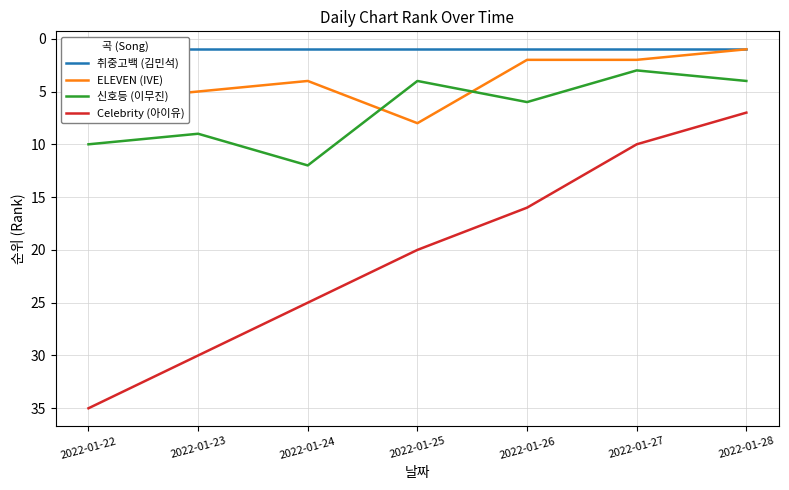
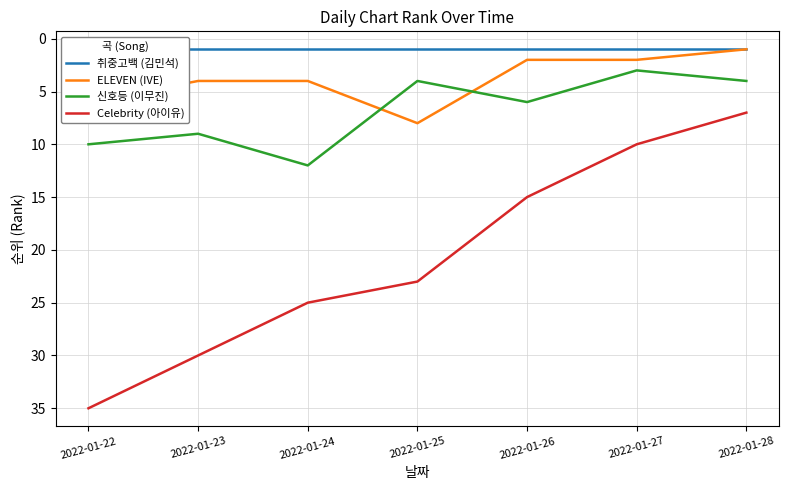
ELEVEN (IVE), 2022-01-23: 5 -> 4
Celebrity (아이유), 2022-01-25: 20 -> 23
Celebrity (아이유), 2022-01-26: 16 -> 15
